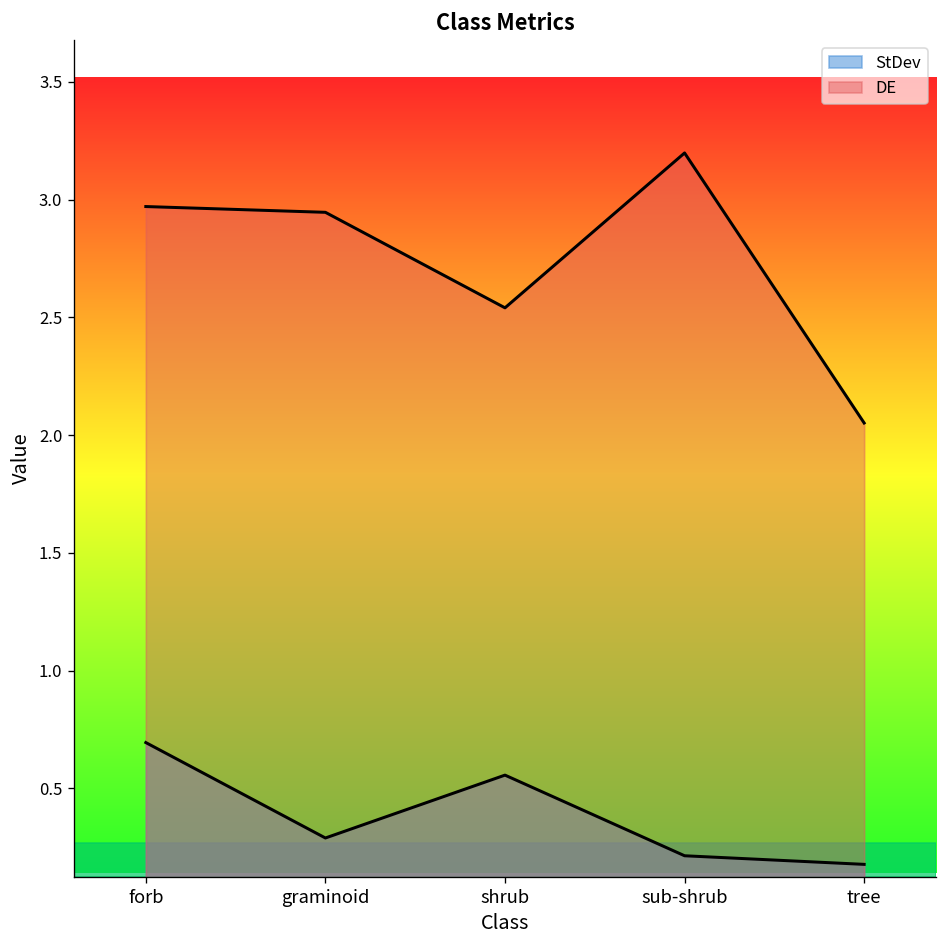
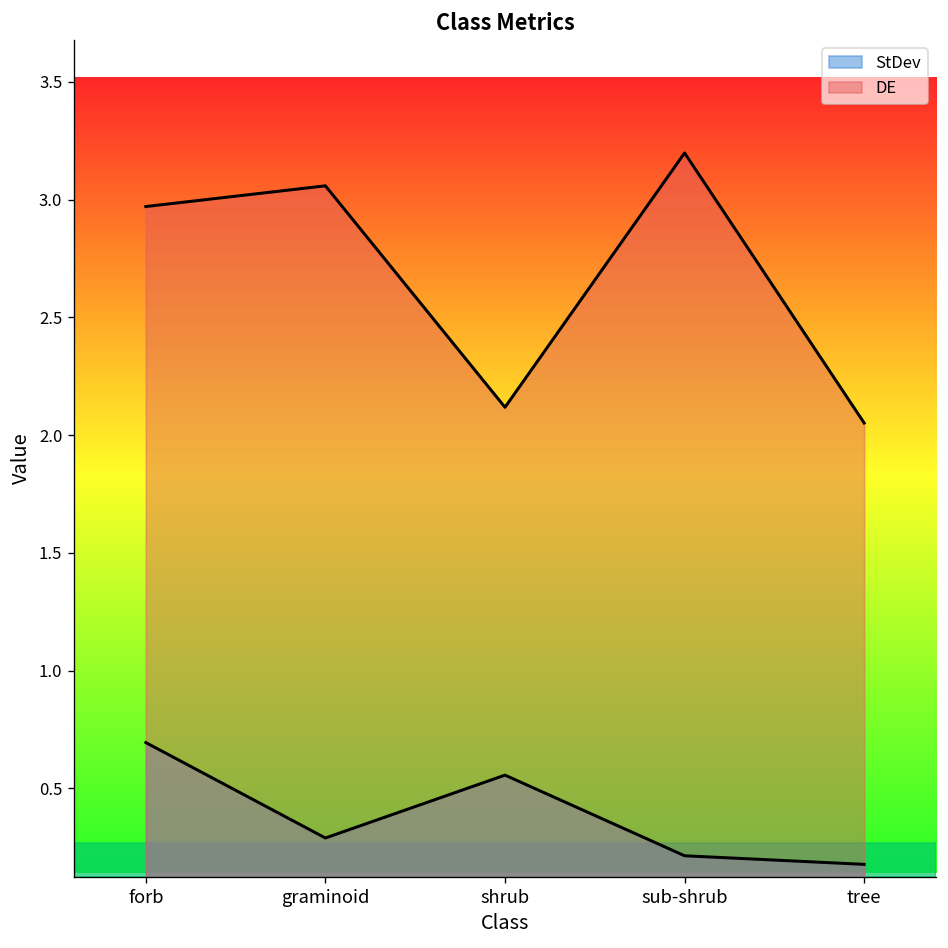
DE, graminoid: 2.95 -> 3.06
DE, shrub: 2.54 -> 2.12
